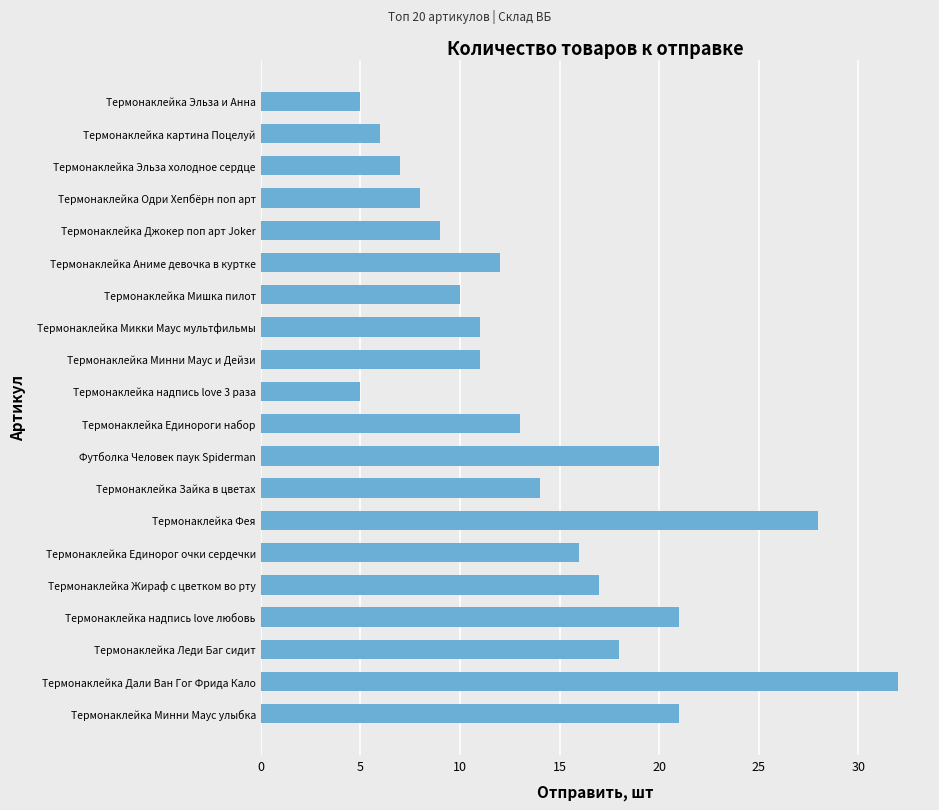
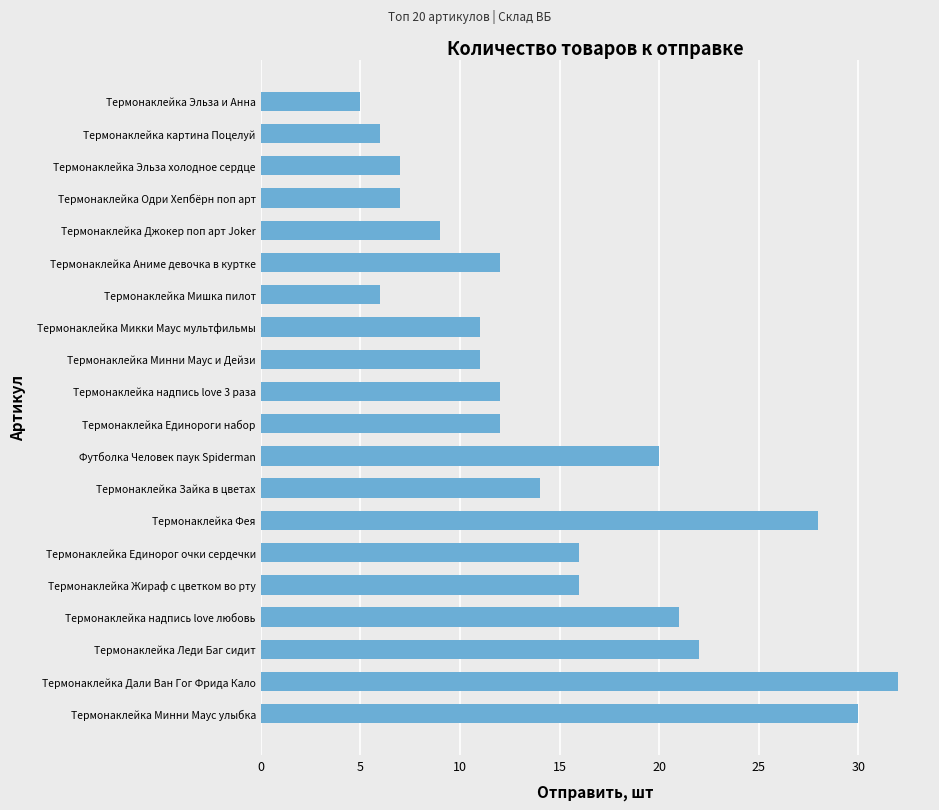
Термонаклейка Одри Хепбёрн поп арт: 8 -> 7
Термонаклейка Мишка пилот: 10 -> 6
Термонаклейка надпись love 3 раза: 5 -> 12
Термонаклейка Единороги набор: 13 -> 12
Термонаклейка Жираф с цветком во рту: 17 -> 16
Термонаклейка Леди Баг сидит: 18 -> 22
Термонаклейка Минни Маус улыбка: 21 -> 30
